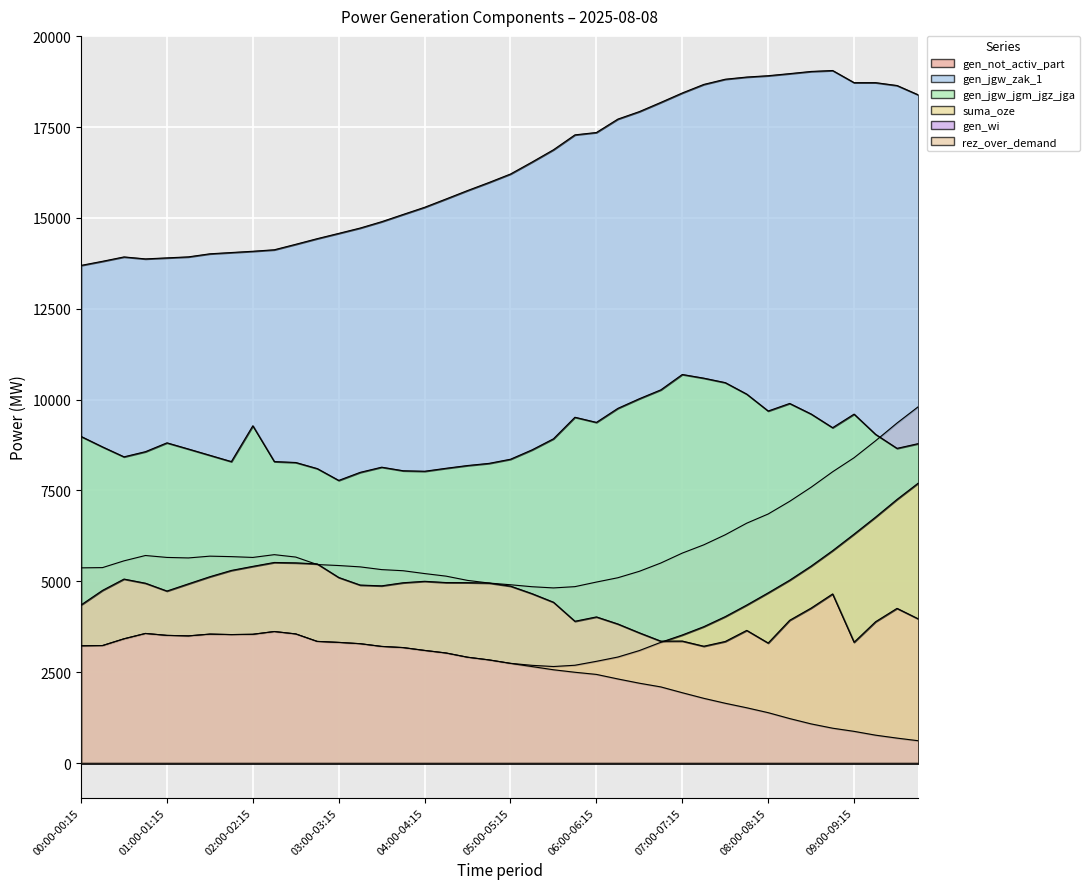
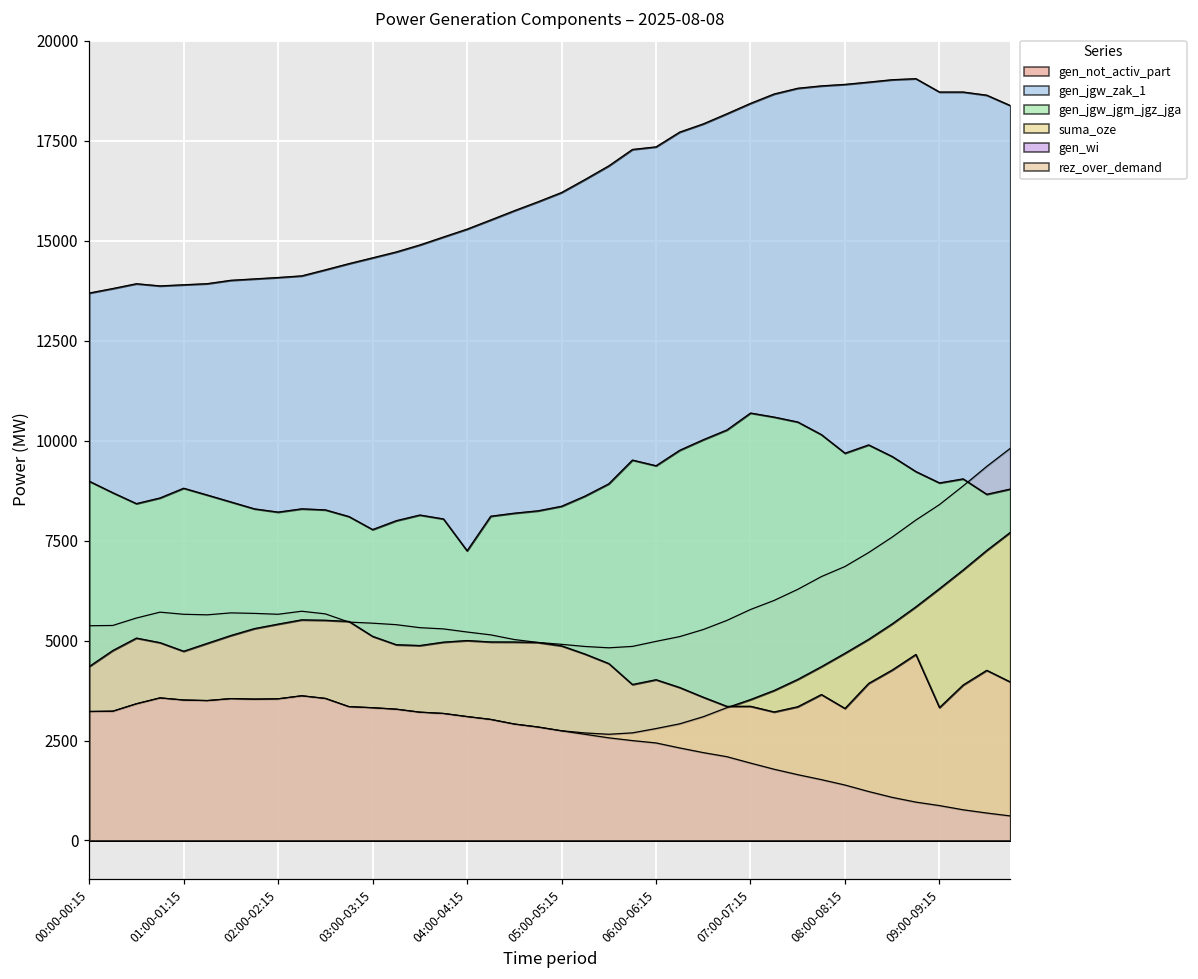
gen_jgw_jgm_jgz_jga, 02:00-02:15: 9300 -> 8200
gen_jgw_jgm_jgz_jga, 04:00-04:15: 8000 -> 7200
gen_jgw_jgm_jgz_jga, 09:00-09:15: 9600 -> 8900
